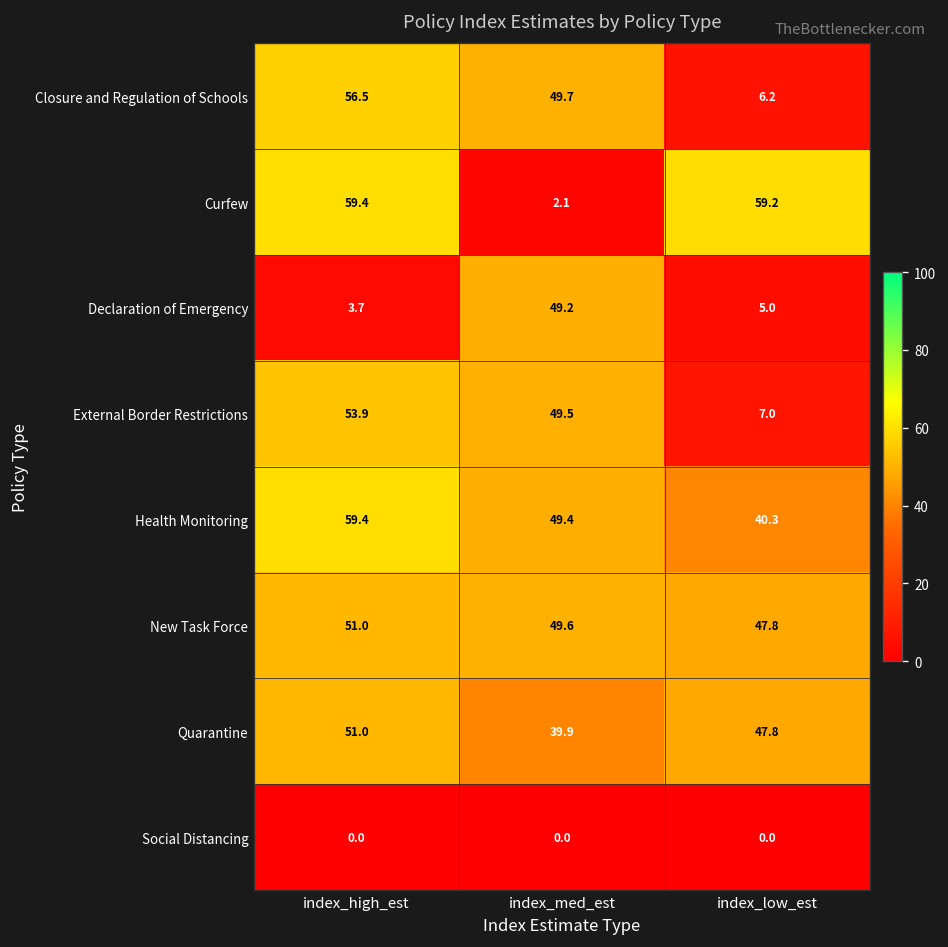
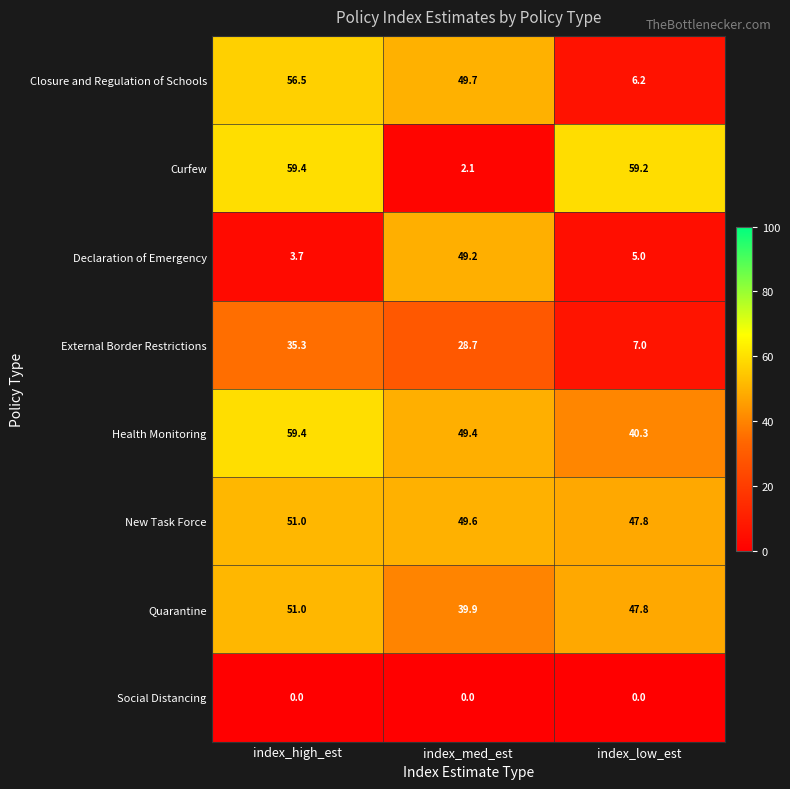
External Border Restrictions, index_high_est: 53.9 -> 35.3
External Border Restrictions, index_med_est: 49.5 -> 28.7
